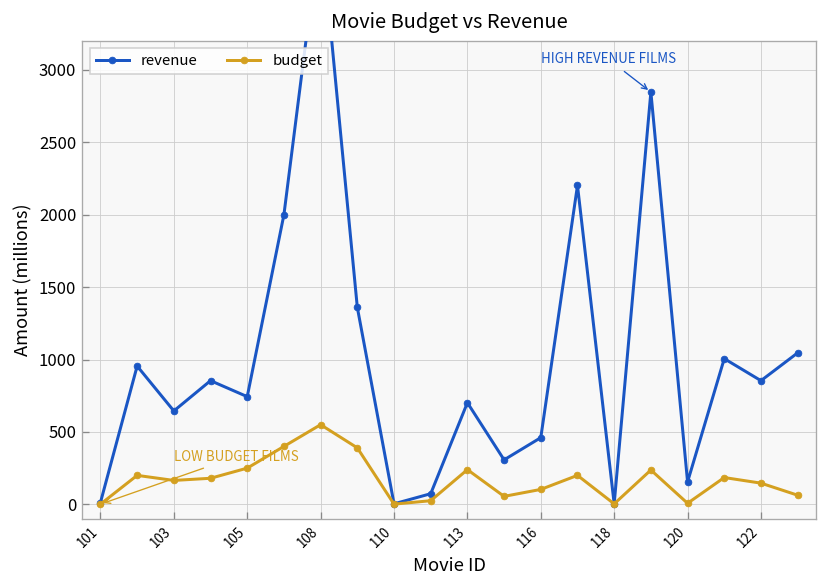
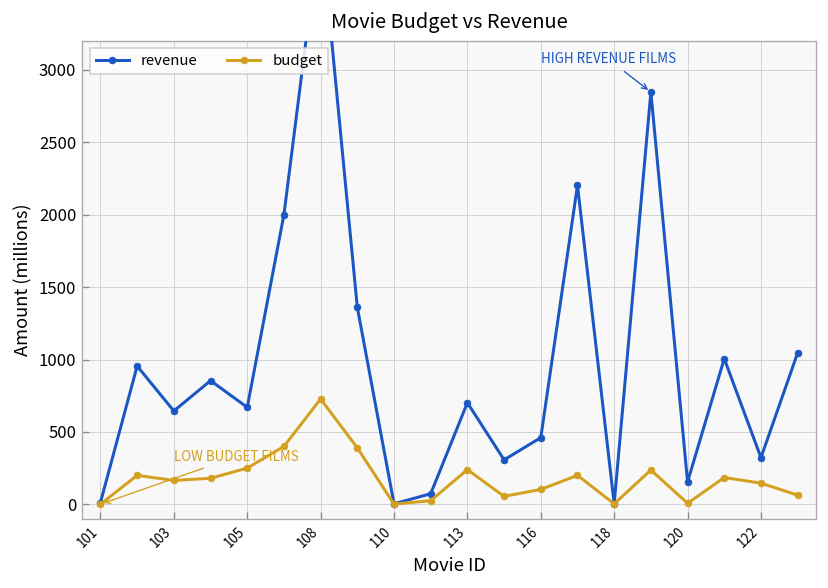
revenue, 105: 740 -> 670
budget, 108: 550 -> 730
revenue, 122: 850 -> 320
